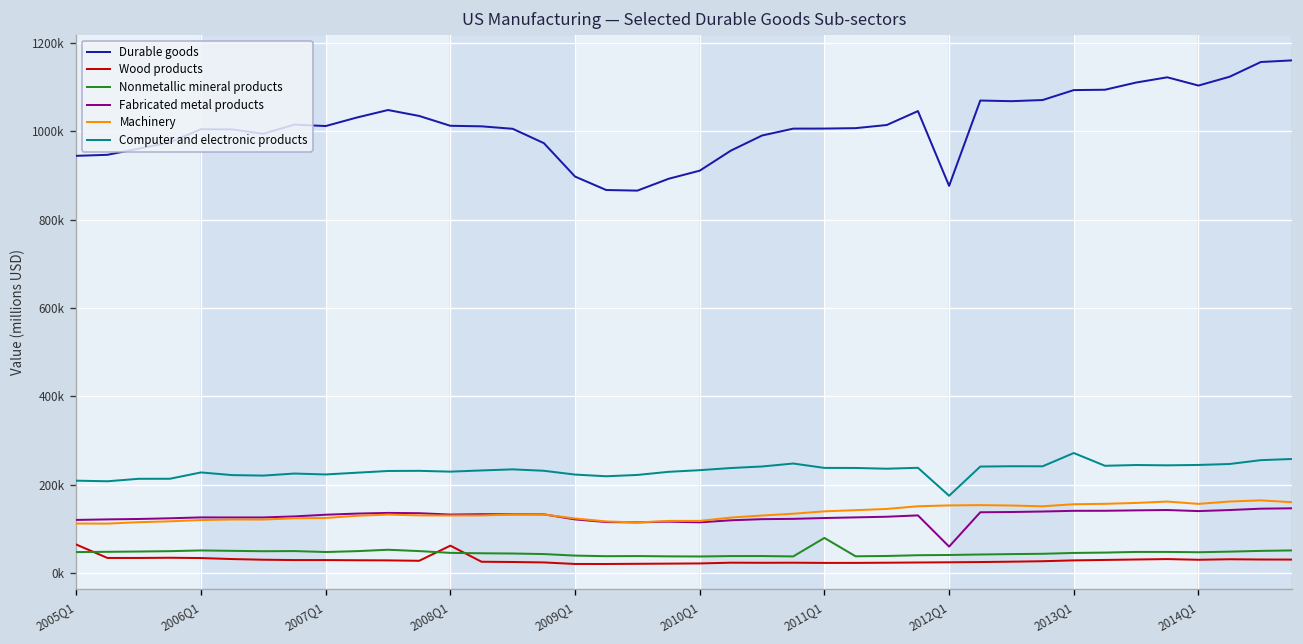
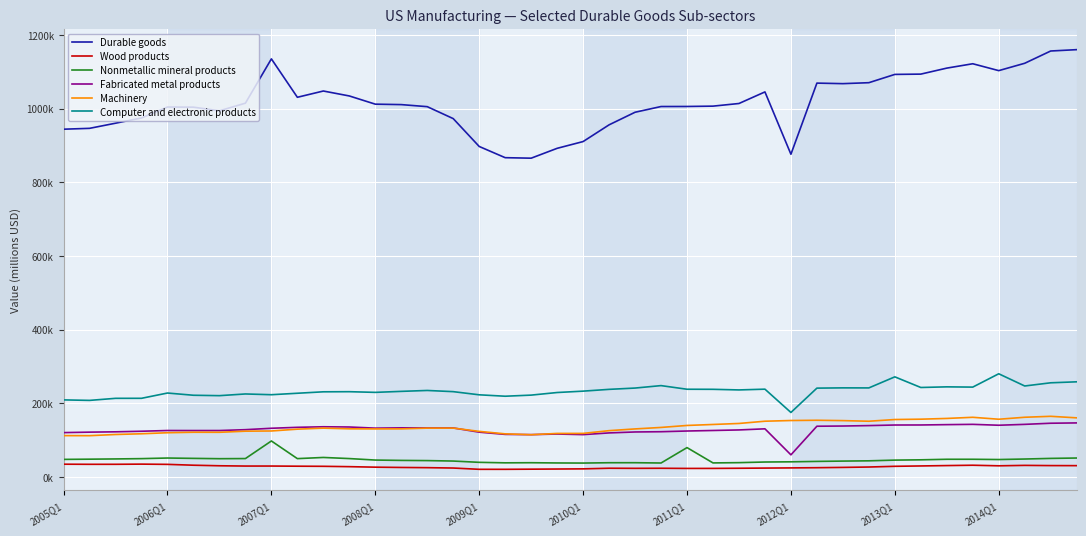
Wood products, 2005Q1: 60000 -> 30000
Durable goods, 2007Q1: 1010000 -> 1130000
Nonmetallic mineral products, 2007Q1: 50000 -> 100000
Wood products, 2008Q1: 60000 -> 30000
Computer and electronic products, 2014Q1: 240000 -> 280000
